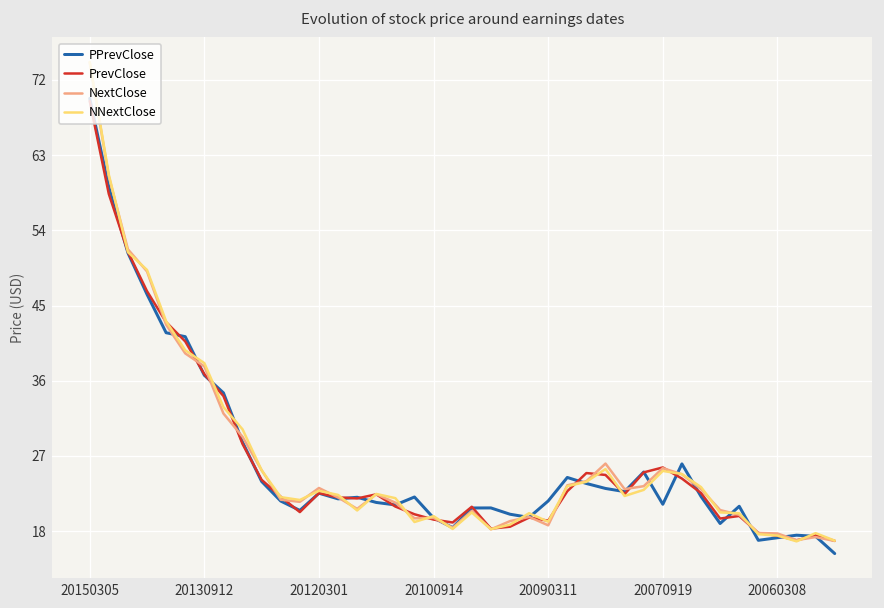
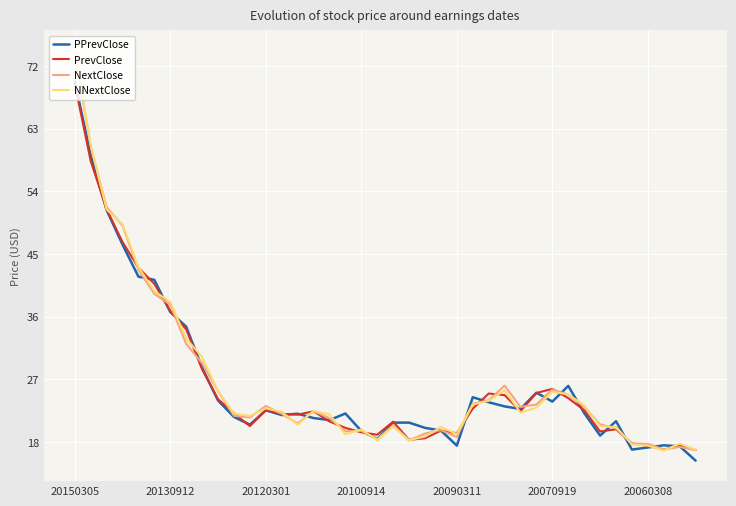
PPrevClose, 20090311: 22 -> 17
PPrevClose, 20070919: 21 -> 24
